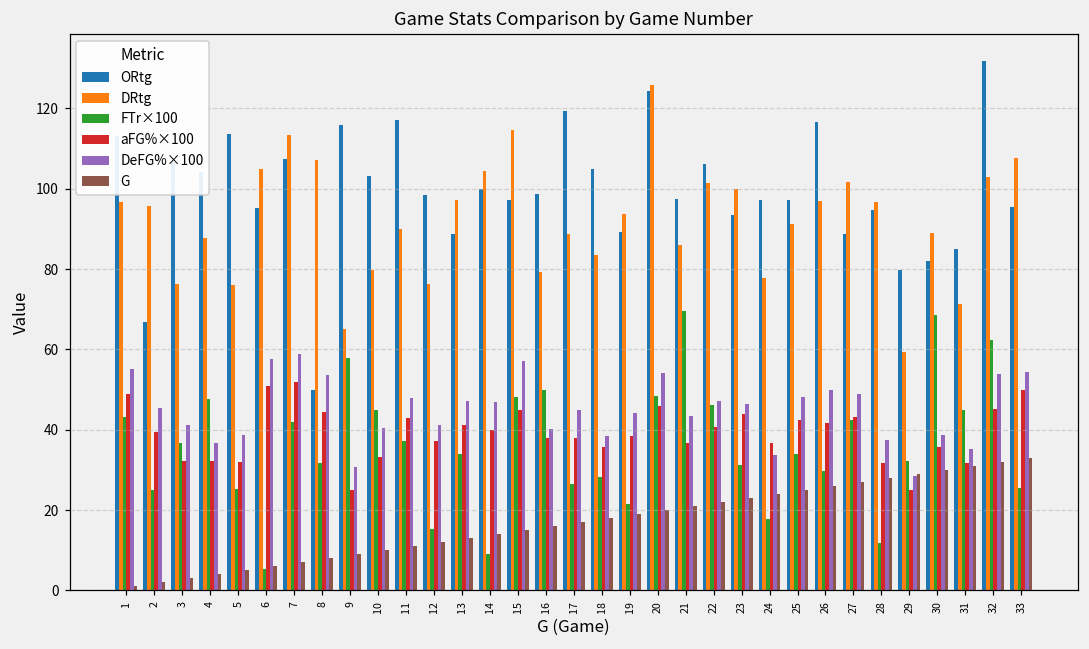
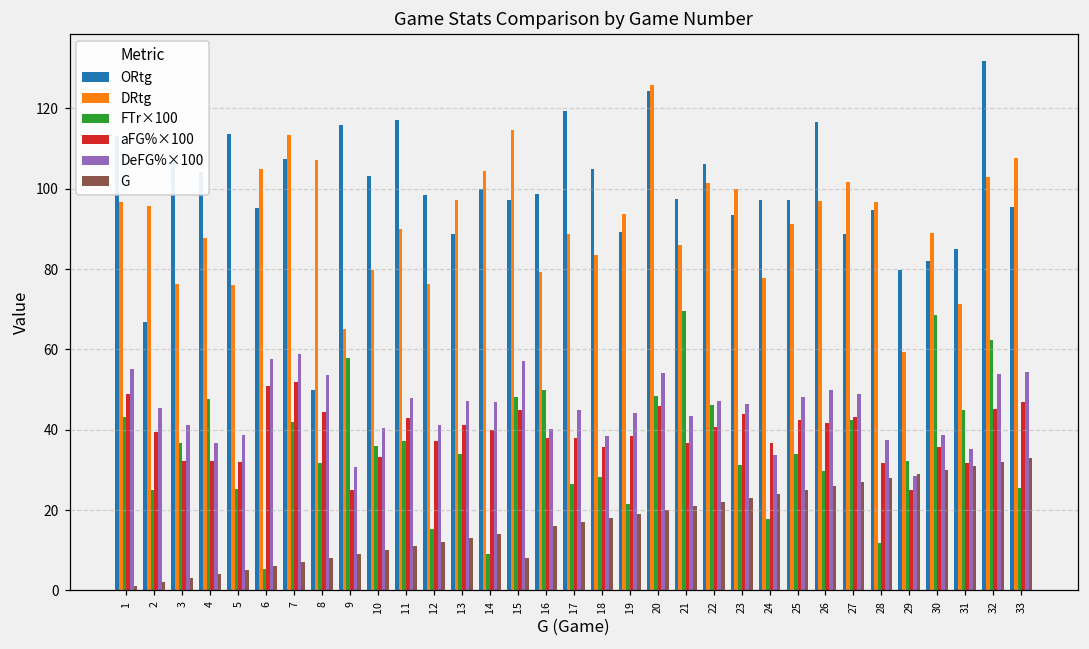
FTr×100, 10: 45 -> 36
G, 15: 15 -> 8
aFG%×100, 33: 50 -> 47
